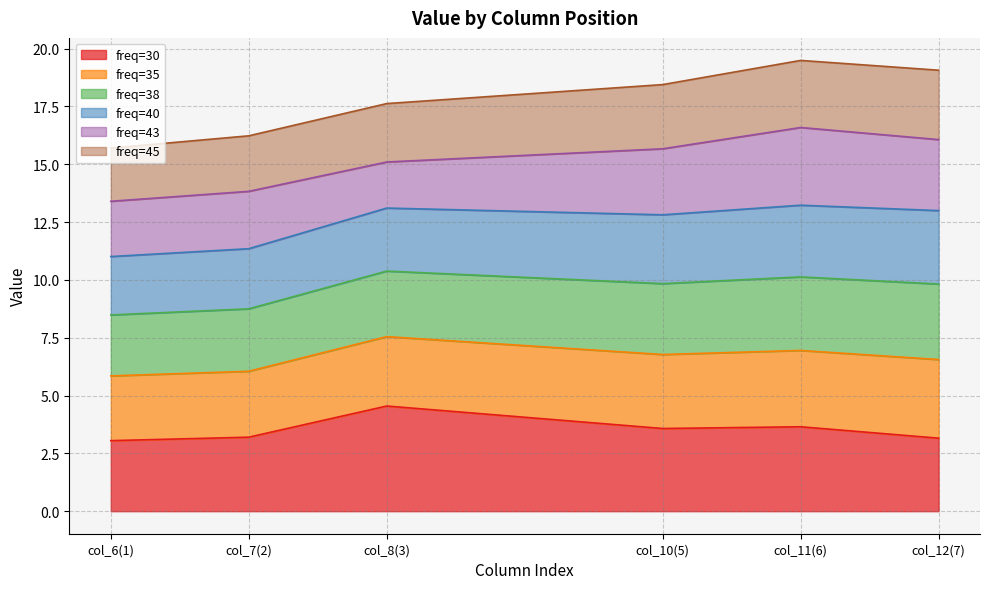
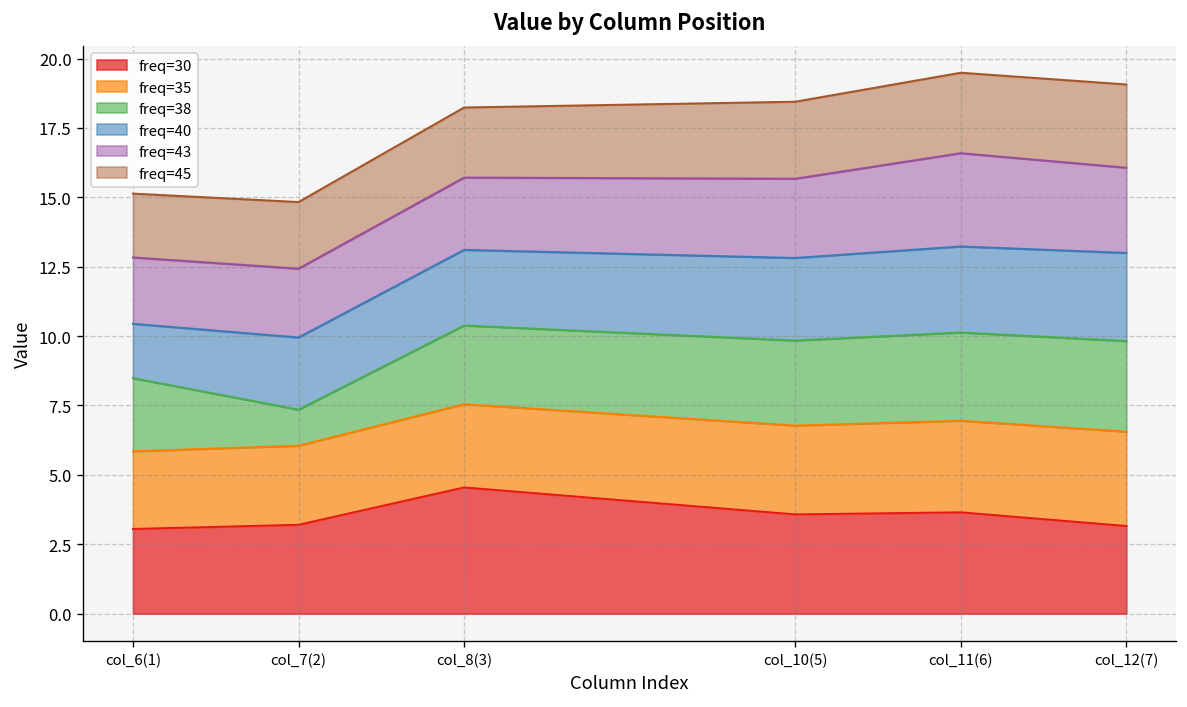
freq=40, col_6(1): 2.5 -> 2.0
freq=38, col_7(2): 2.7 -> 1.3
freq=43, col_8(3): 2.0 -> 2.6
